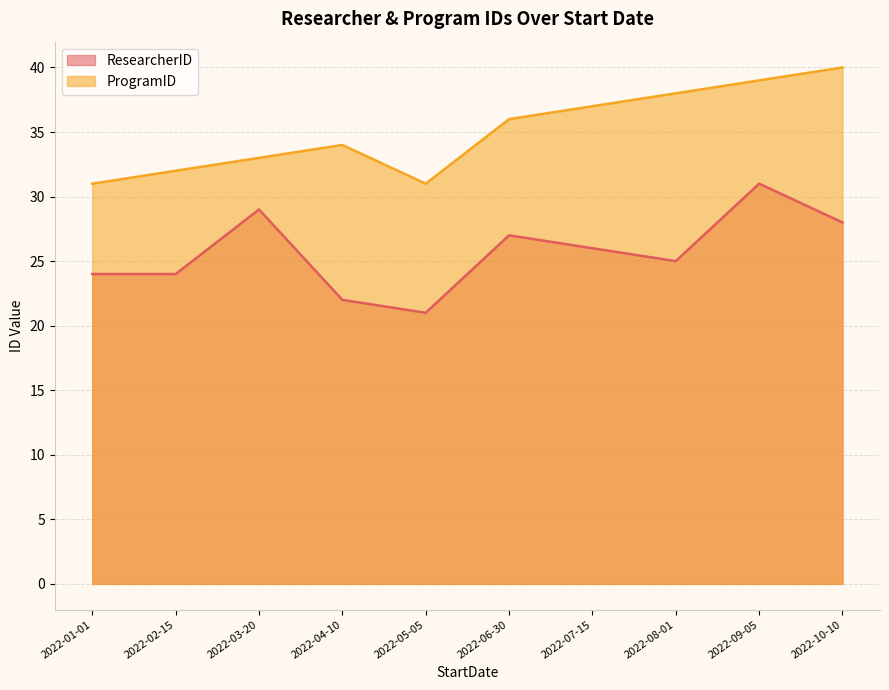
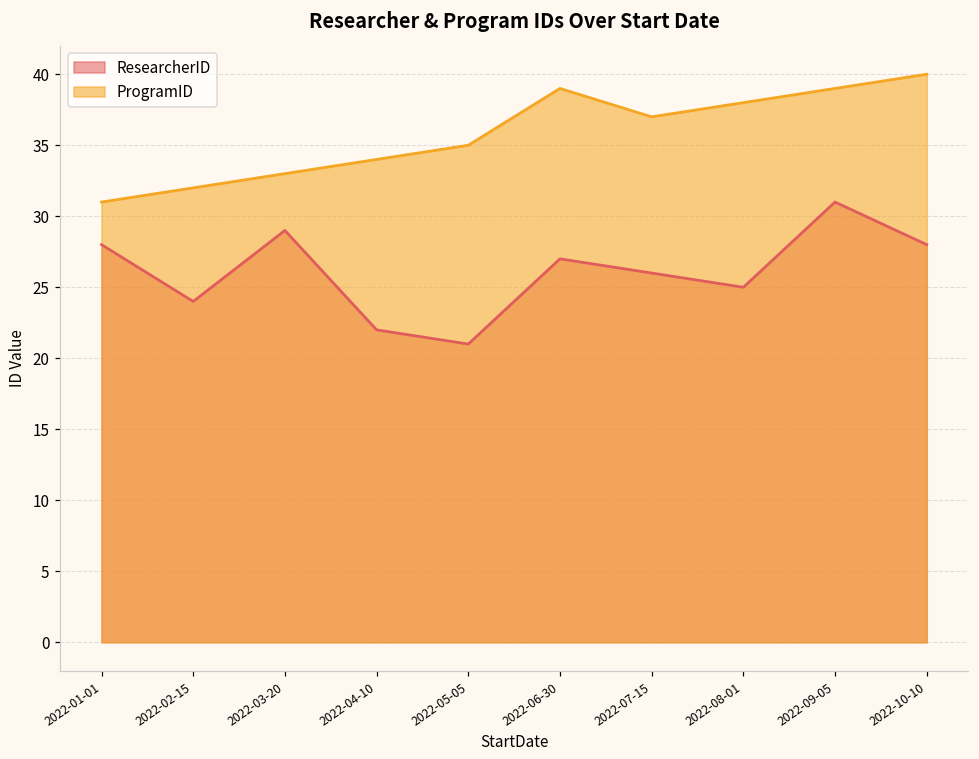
ResearcherID, 2022-01-01: 24 -> 28
ProgramID, 2022-05-05: 31 -> 35
ProgramID, 2022-06-30: 36 -> 39
